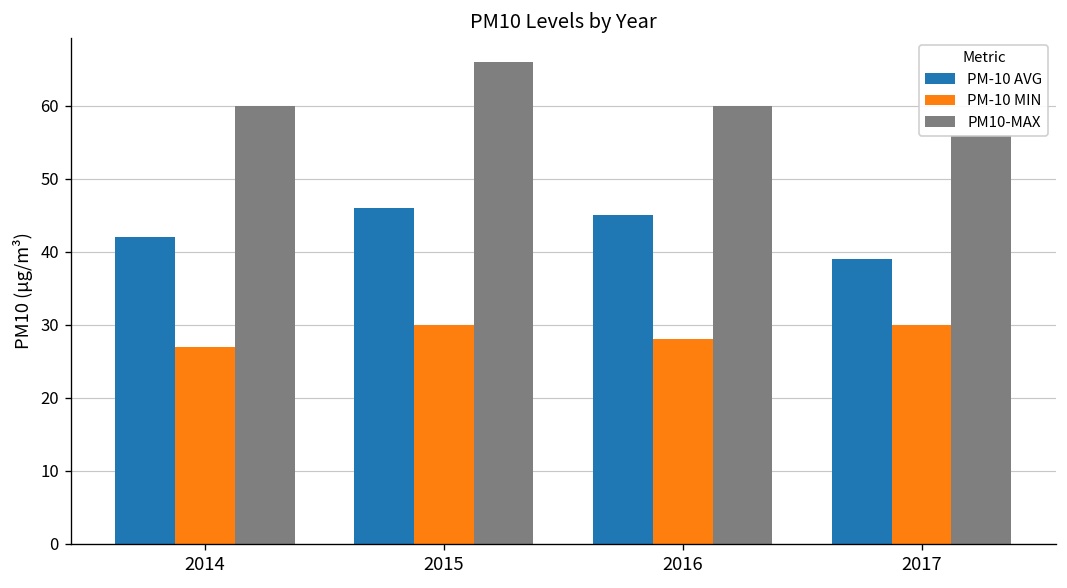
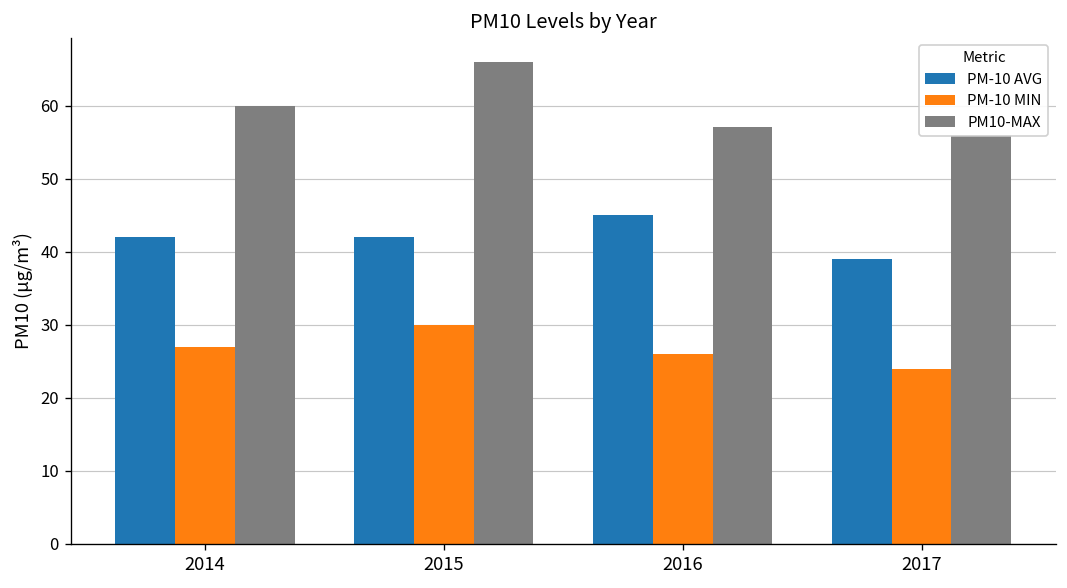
PM-10 AVG, 2015: 46 -> 42
PM-10 MIN, 2016: 28 -> 26
PM10-MAX, 2016: 60 -> 57
PM-10 MIN, 2017: 30 -> 24
